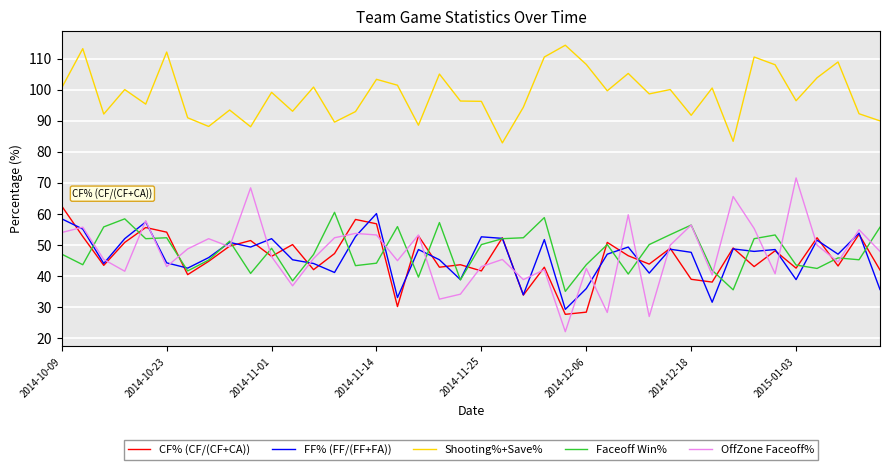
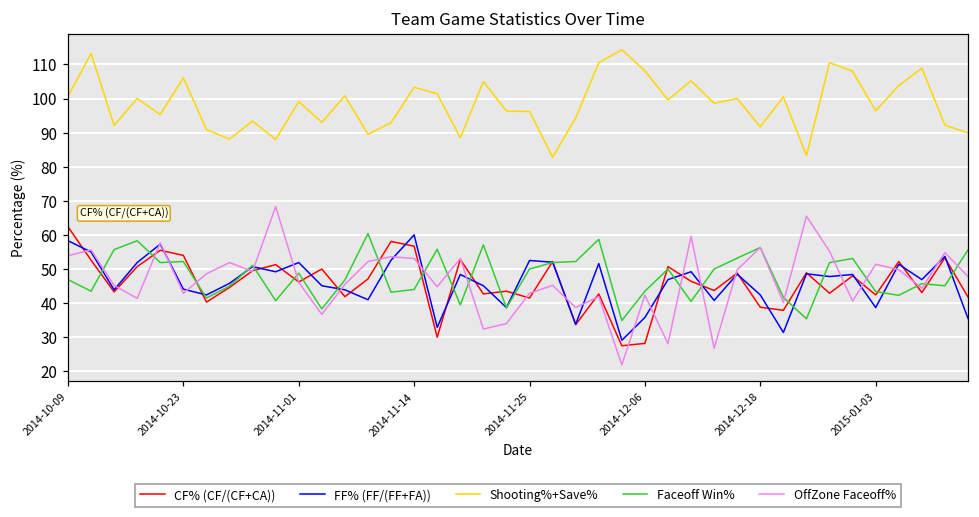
Shooting%+Save%, 2014-10-23: 112 -> 106
FF% (FF/(FF+FA)), 2014-12-18: 48 -> 42
OffZone Faceoff%, 2015-01-03: 72 -> 51
